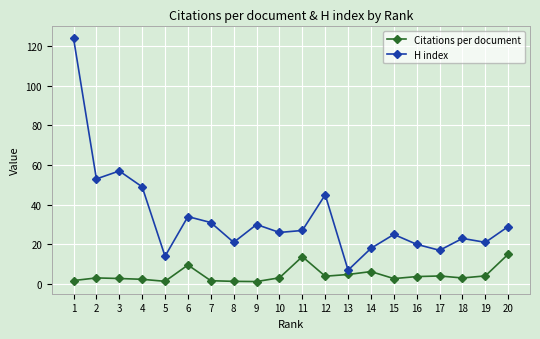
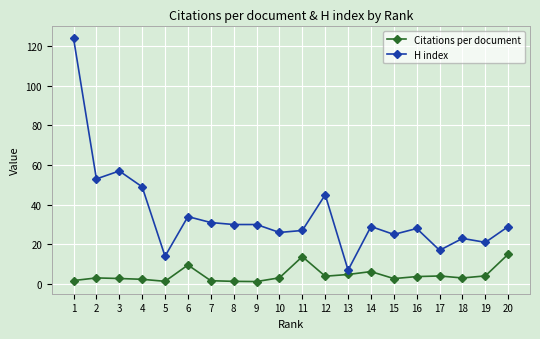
H index, 8: 21 -> 30
H index, 14: 18 -> 29
H index, 16: 20 -> 28
